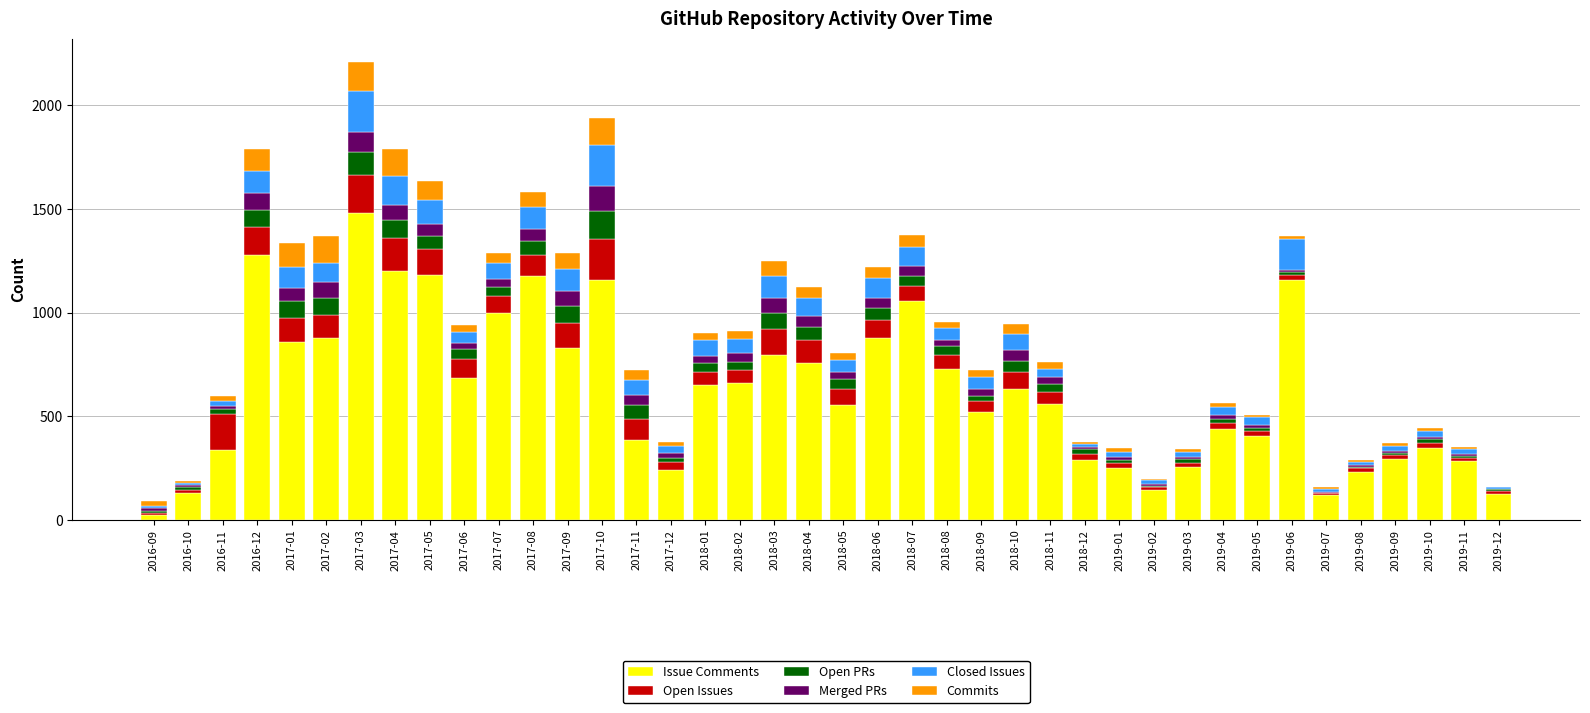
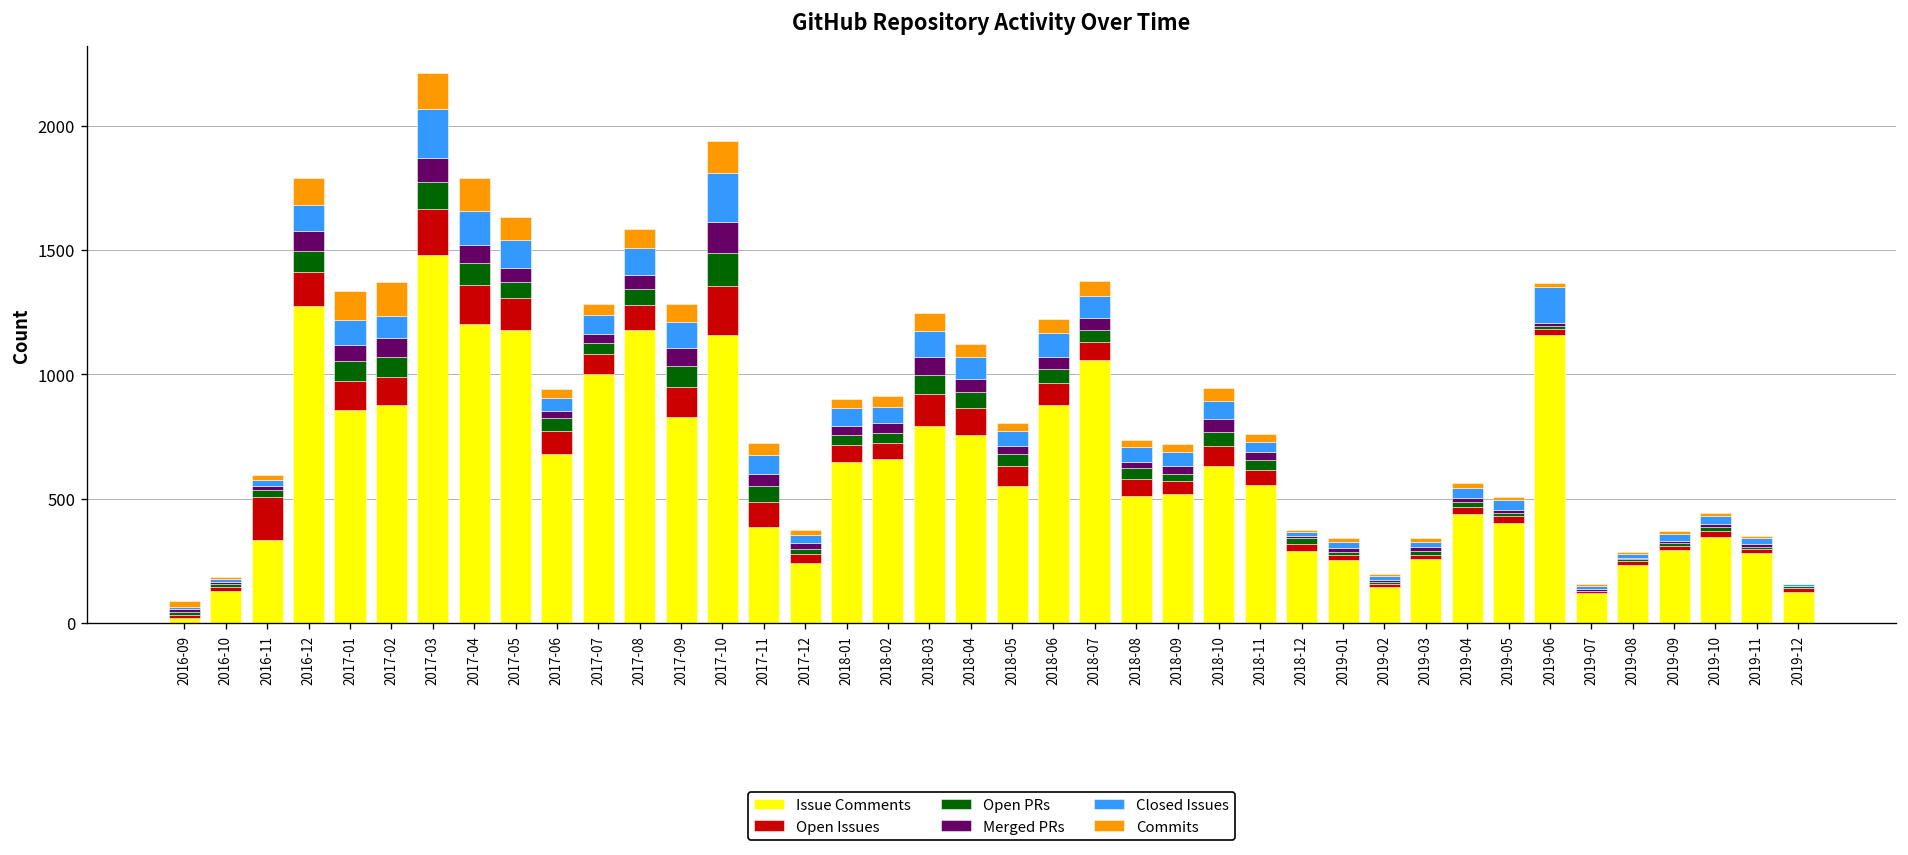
Issue Comments, 2018-08: 730 -> 510
